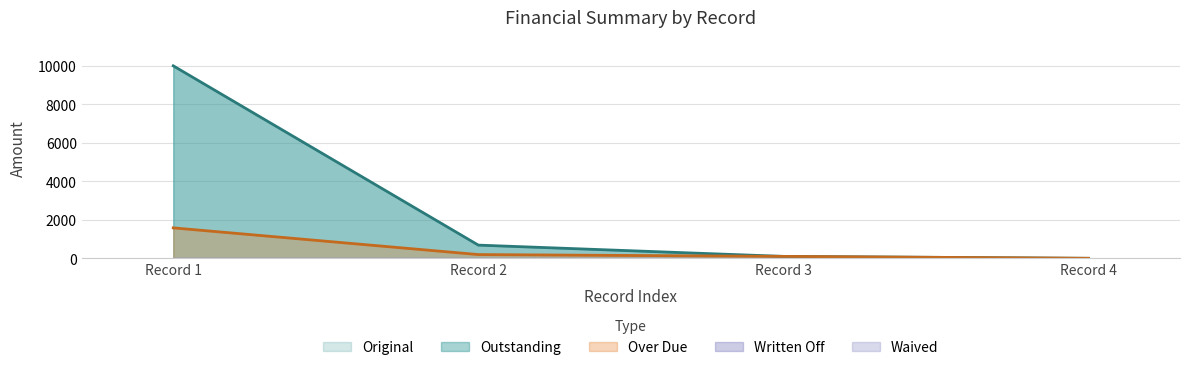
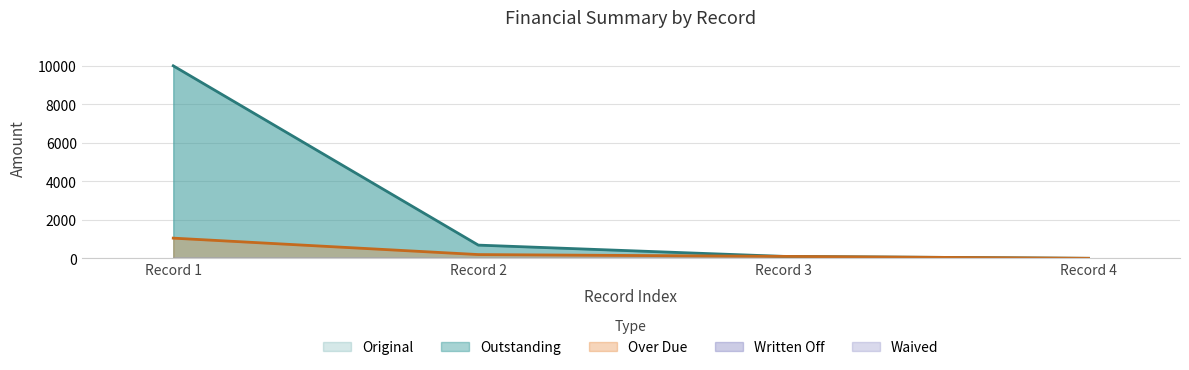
Over Due, Record 1: 1600 -> 1000
